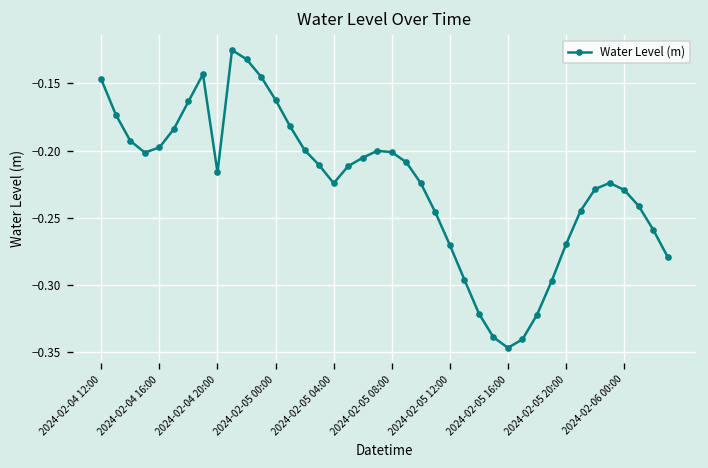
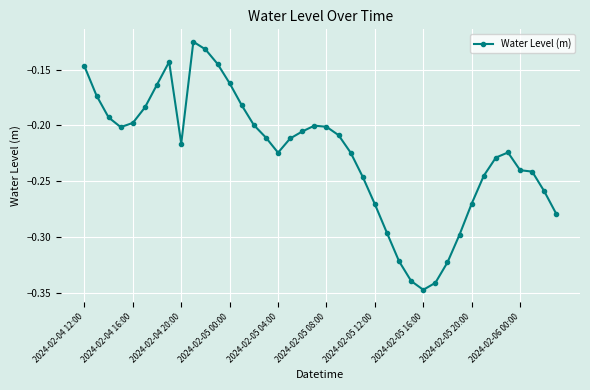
2024-02-06 00:00: -0.229 -> -0.240
